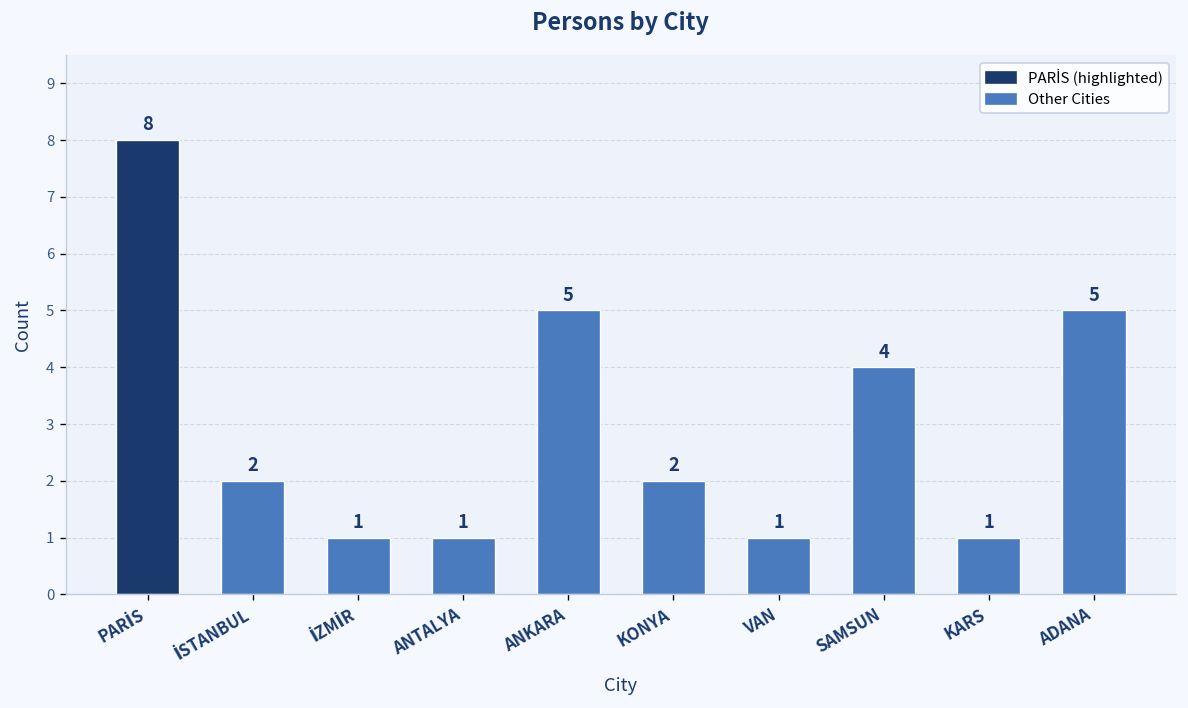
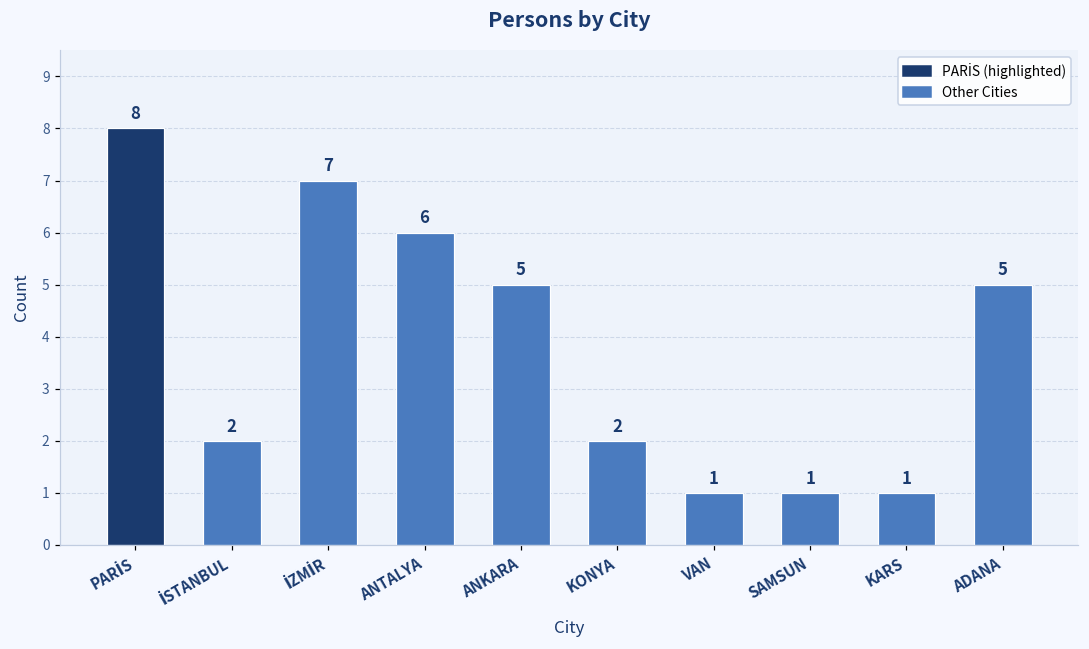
İZMİR: 1 -> 7
ANTALYA: 1 -> 6
SAMSUN: 4 -> 1
